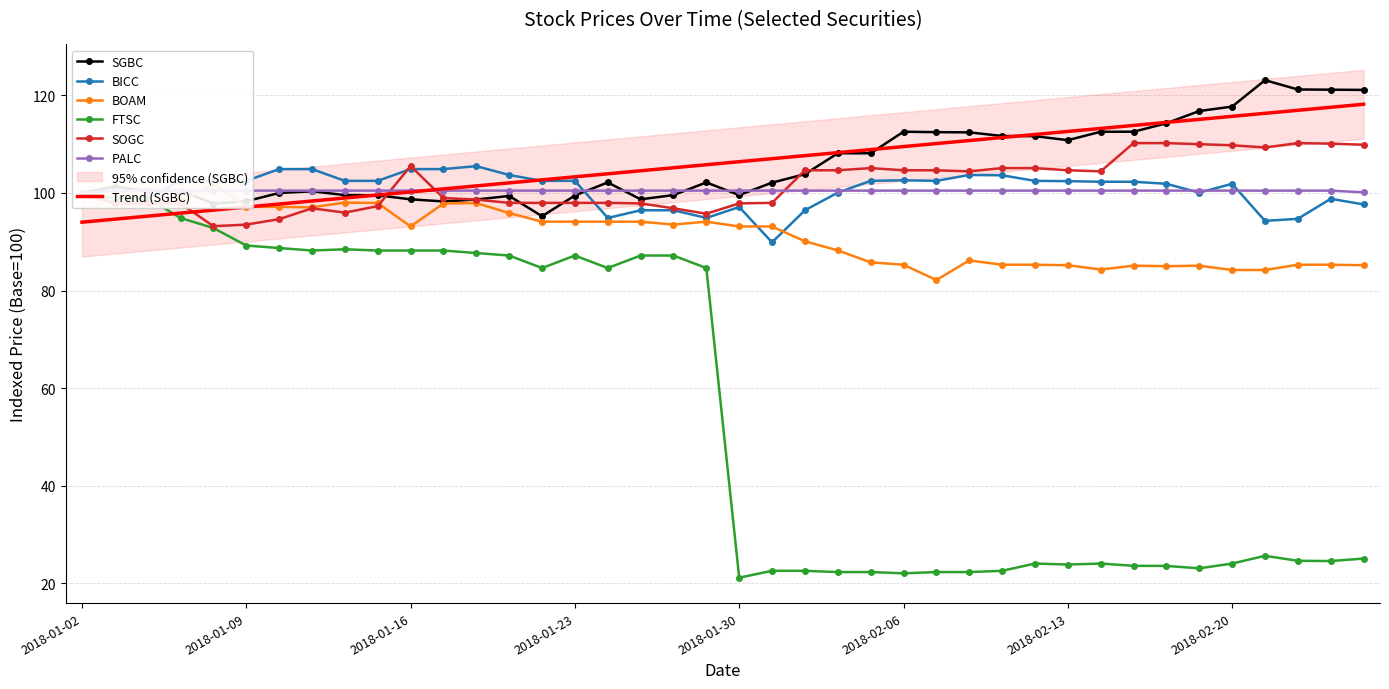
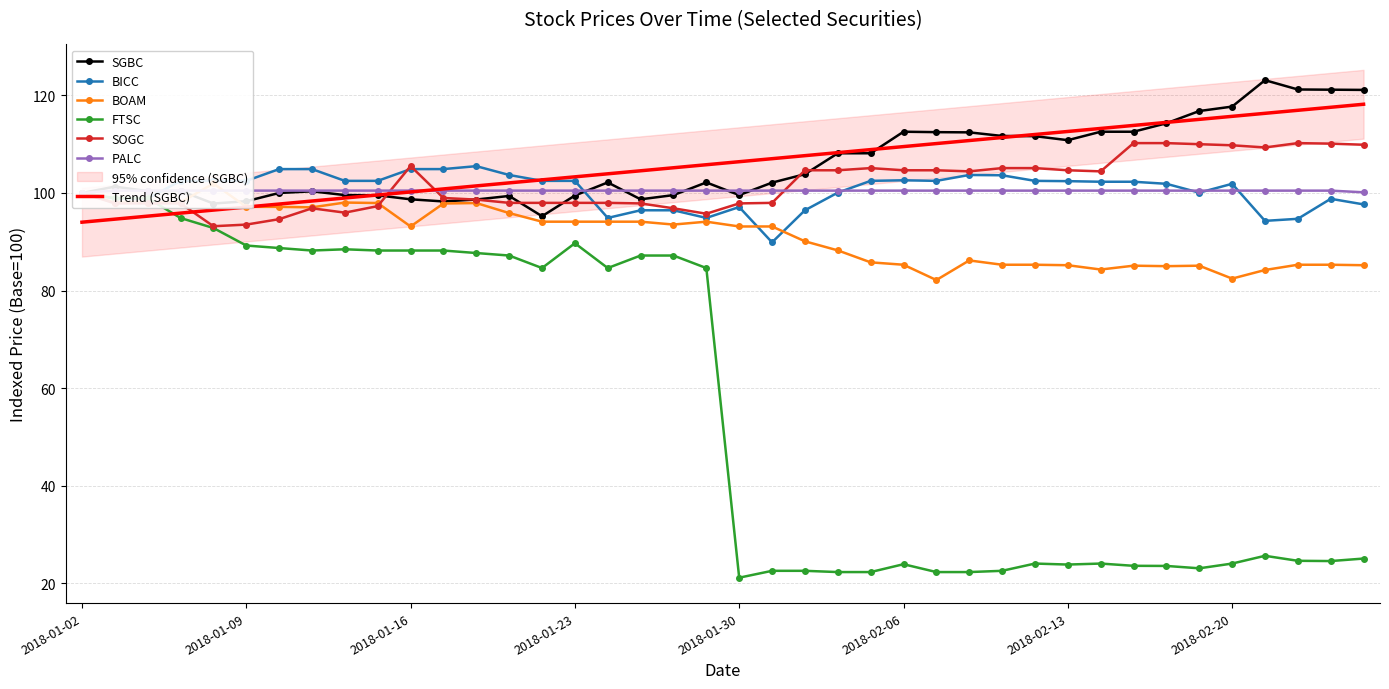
FTSC, 2018-01-23: 87 -> 90
FTSC, 2018-02-06: 22 -> 24
BOAM, 2018-02-20: 84 -> 82
